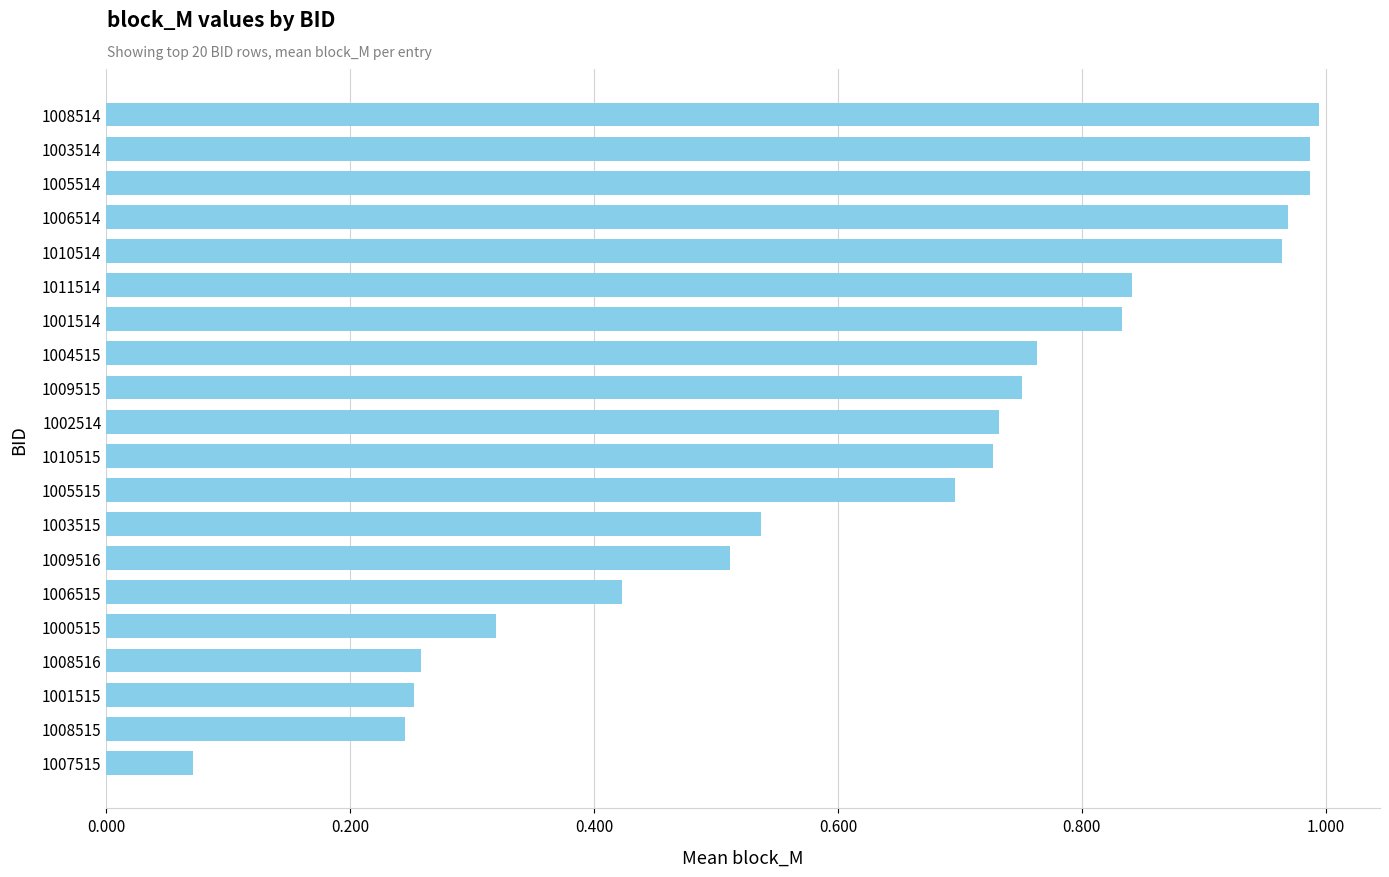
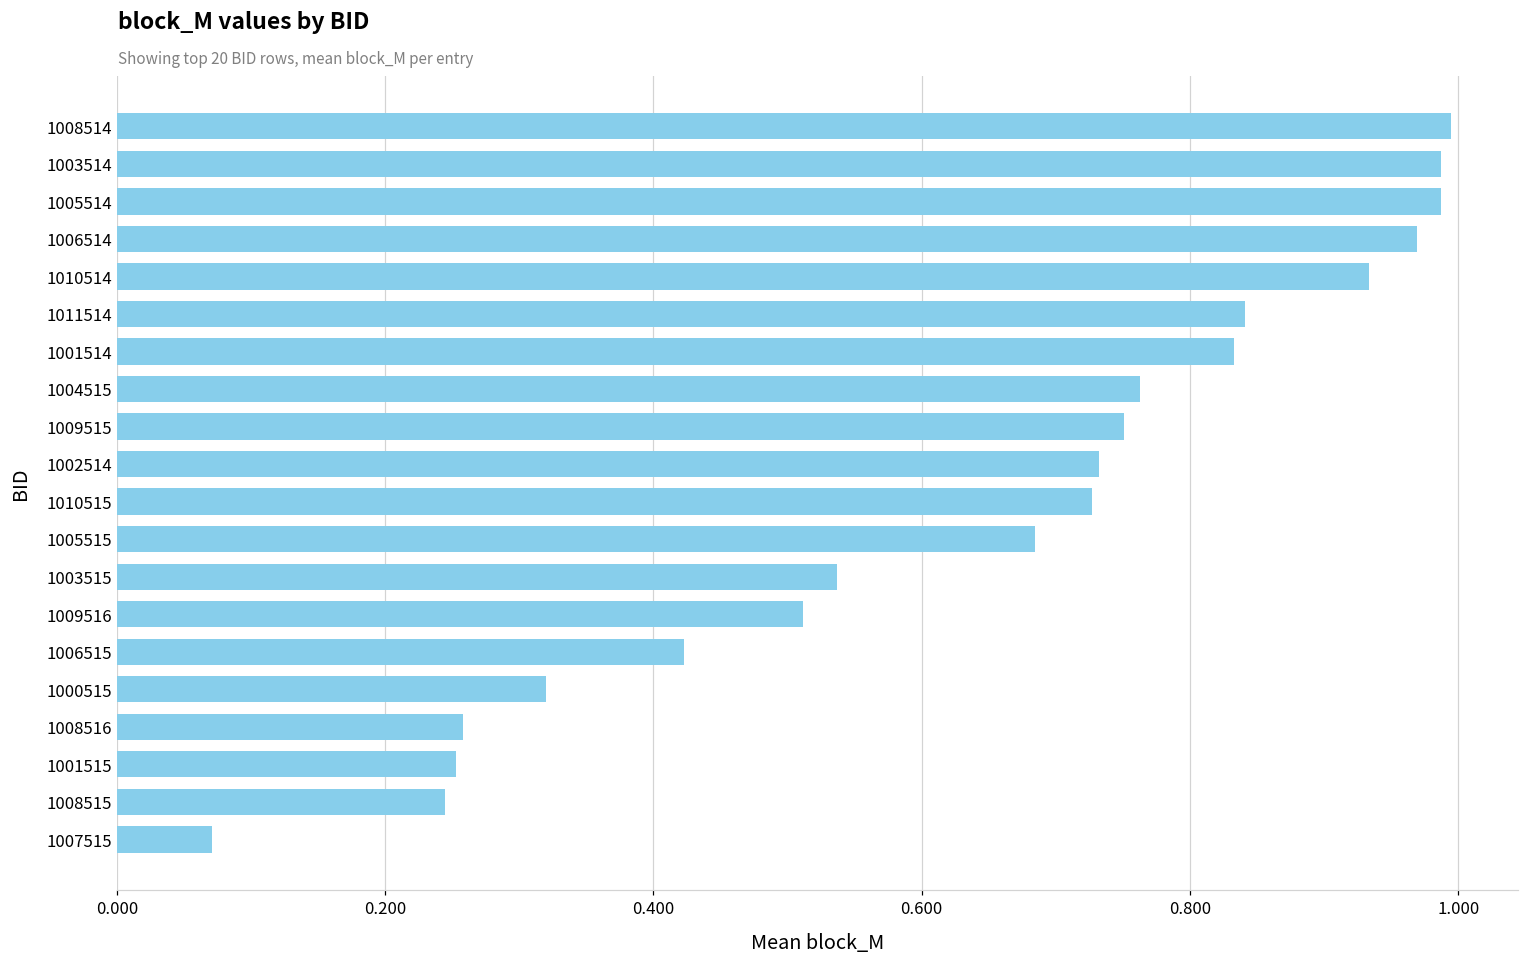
1010514: 0.964 -> 0.934
1005515: 0.696 -> 0.685
